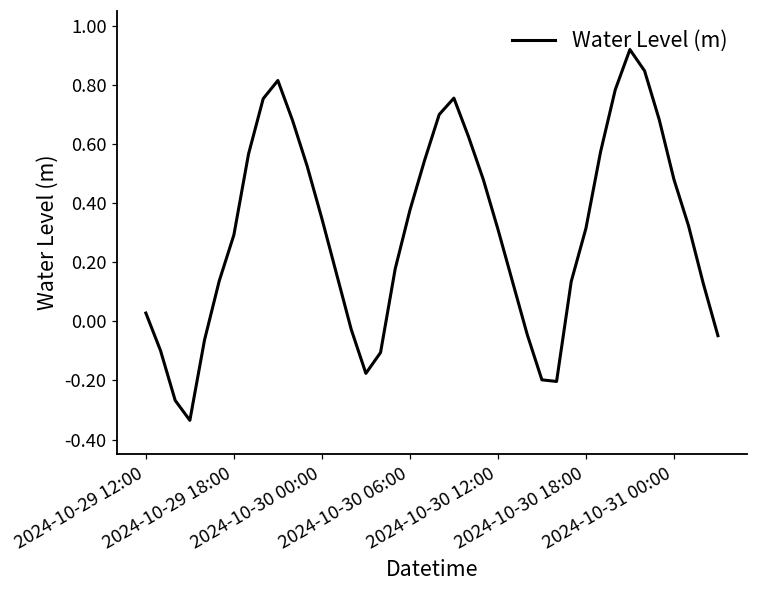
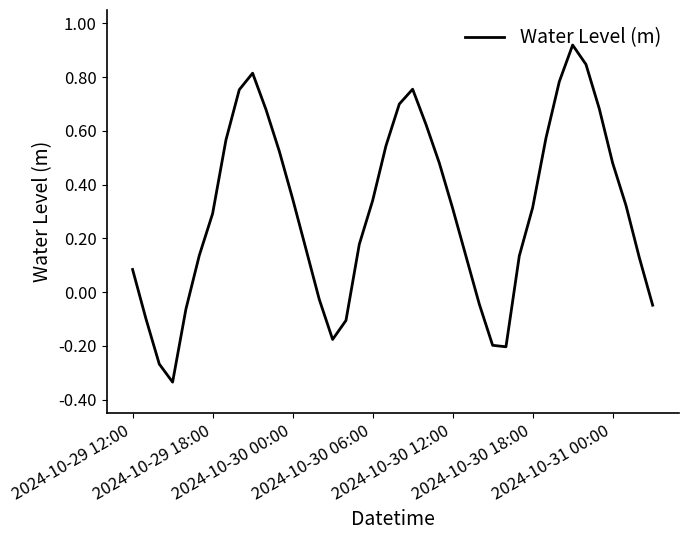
2024-10-29 12:00: 0.03 -> 0.08
2024-10-30 06:00: 0.38 -> 0.34
